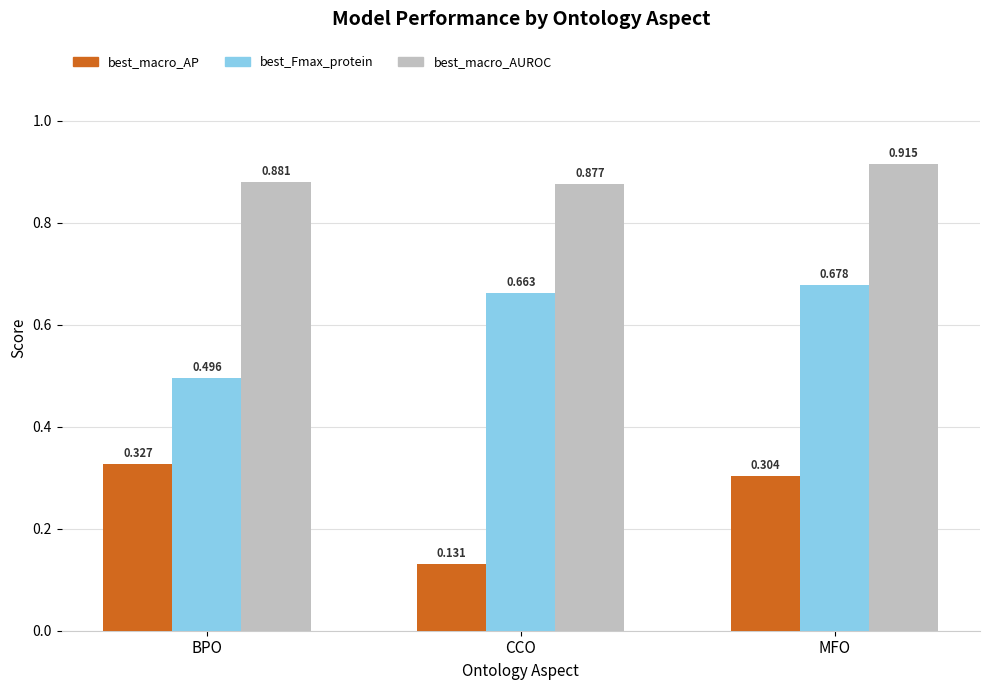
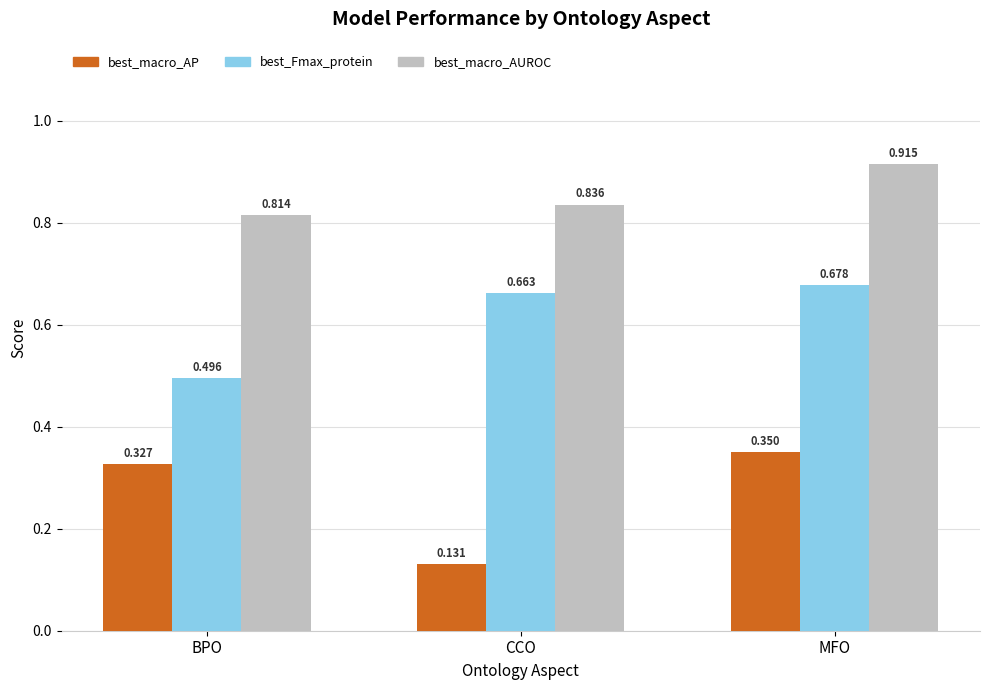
best_macro_AUROC, BPO: 0.881 -> 0.814
best_macro_AUROC, CCO: 0.877 -> 0.836
best_macro_AP, MFO: 0.304 -> 0.350
